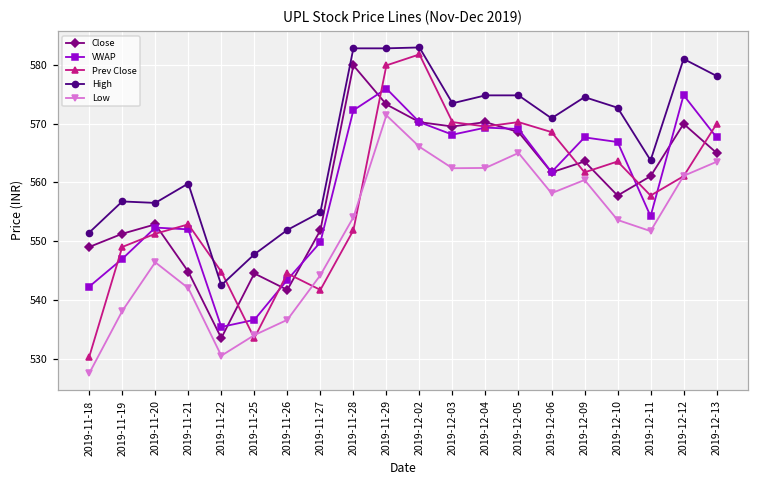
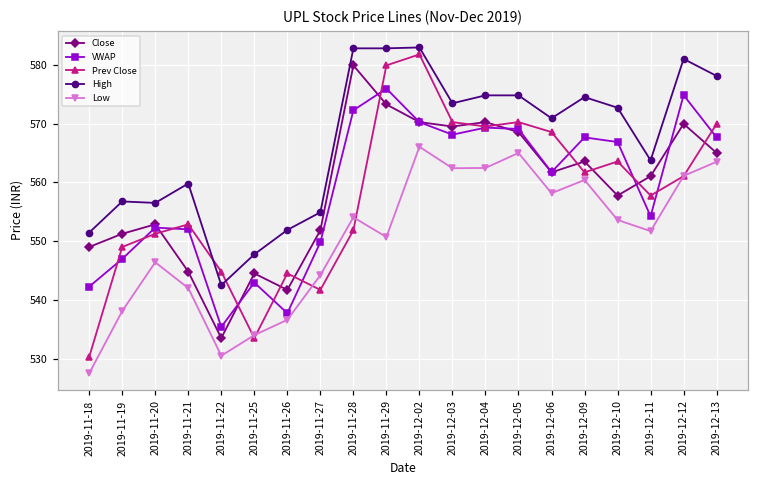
VWAP, 2019-11-25: 537 -> 543
VWAP, 2019-11-26: 543 -> 538
Low, 2019-11-29: 571 -> 551
